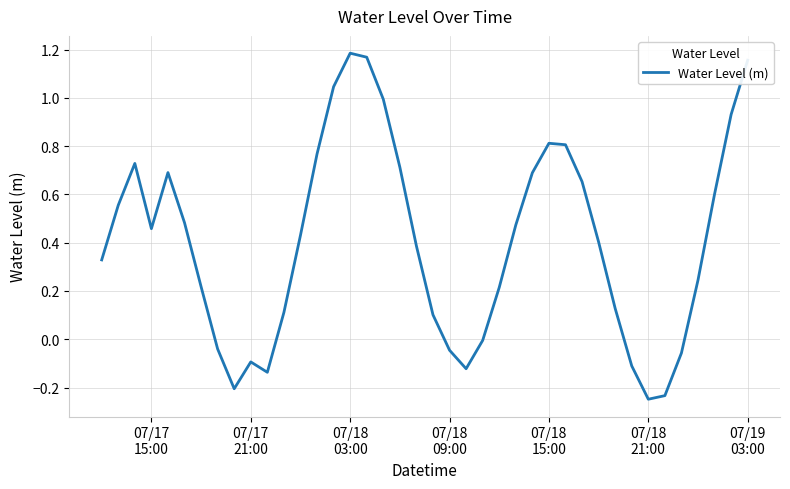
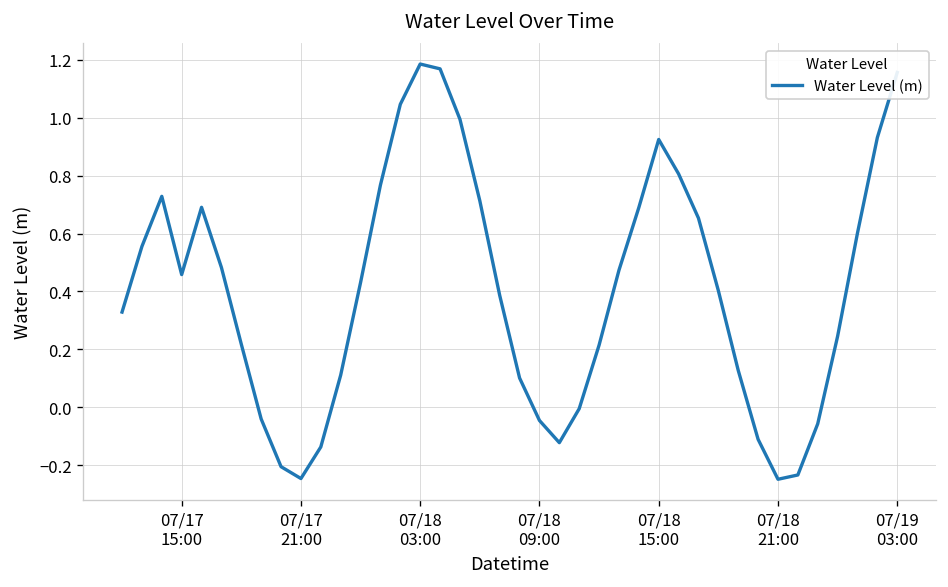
07/17 21:00: -0.09 -> -0.25
07/18 15:00: 0.81 -> 0.92
